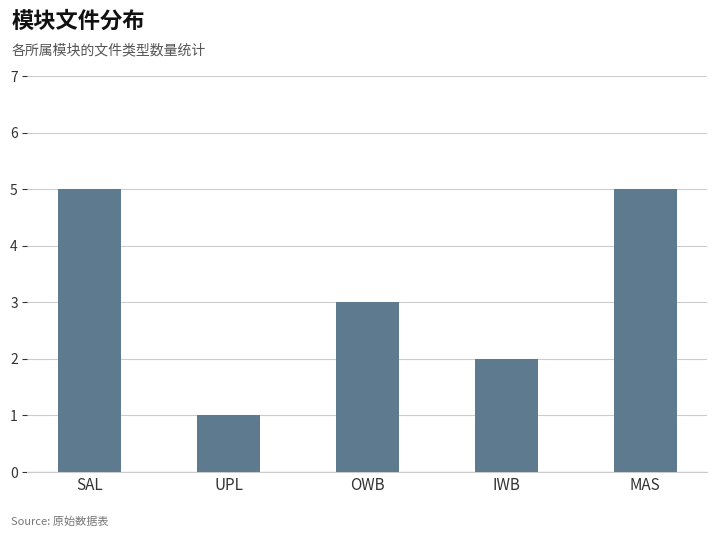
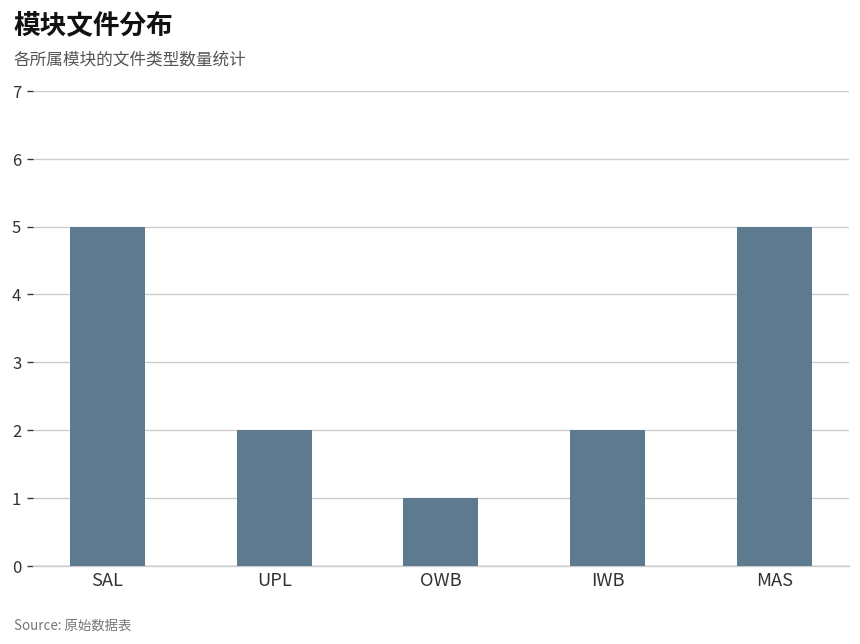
UPL: 1 -> 2
OWB: 3 -> 1
